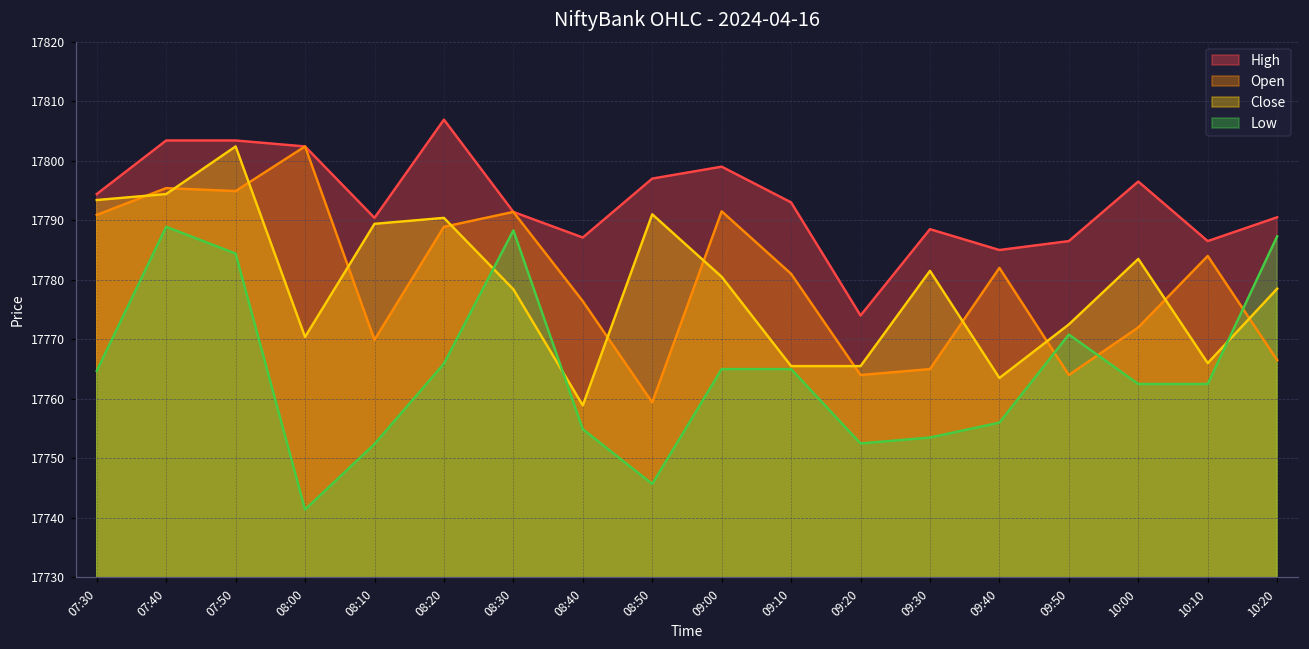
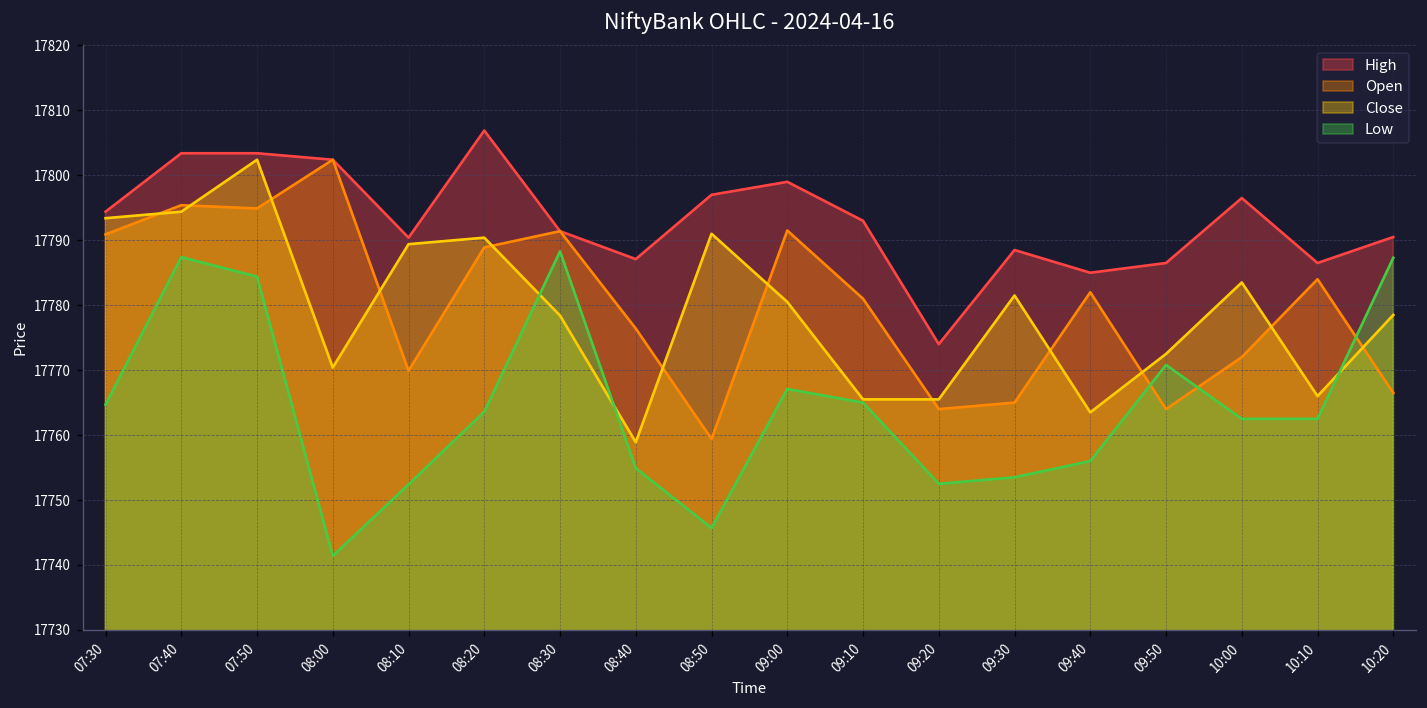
Low, 07:40: 17789 -> 17787
Low, 08:20: 17766 -> 17764
Low, 09:00: 17765 -> 17767
